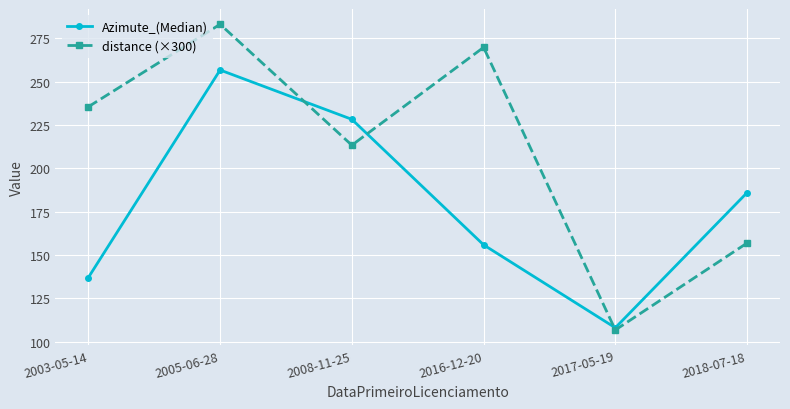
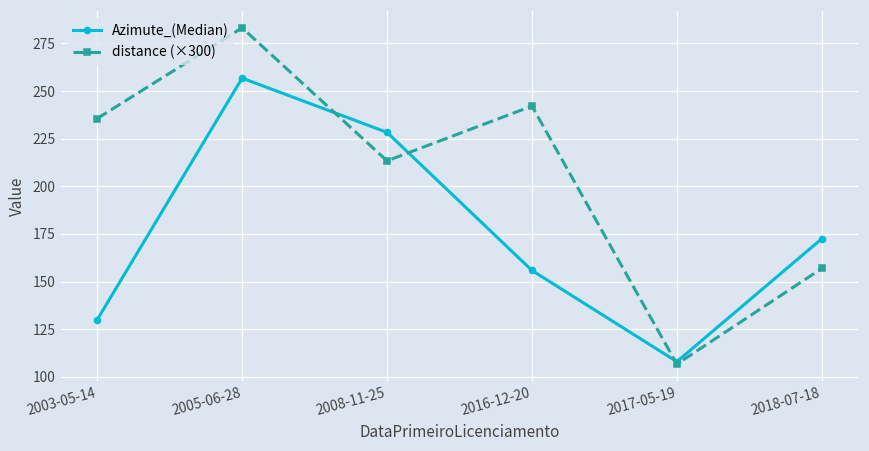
Azimute_(Median), 2003-05-14: 137 -> 130
distance (×300), 2016-12-20: 270 -> 242
Azimute_(Median), 2018-07-18: 186 -> 173
